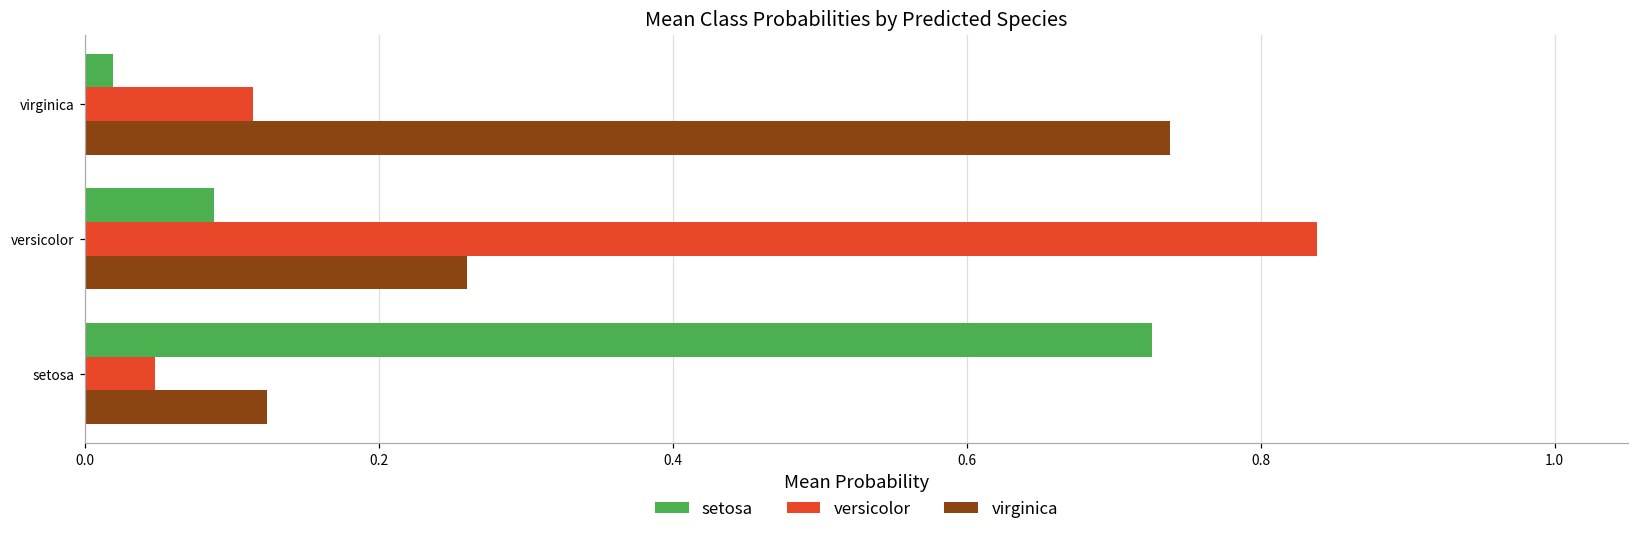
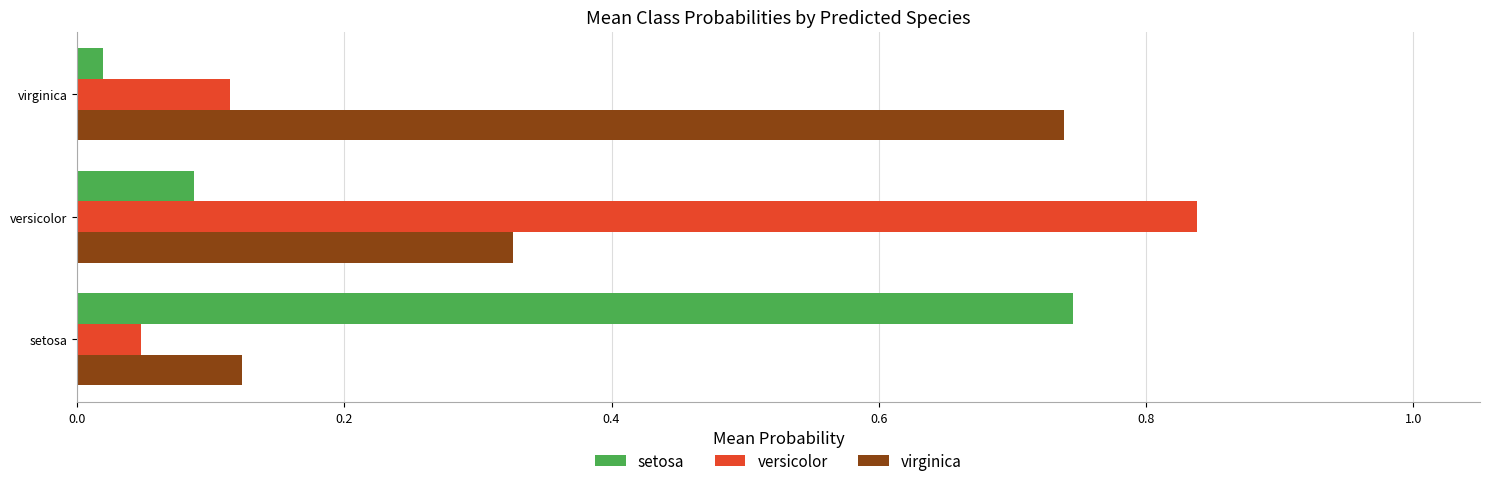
virginica, versicolor: 0.260 -> 0.326
setosa, setosa: 0.726 -> 0.745
